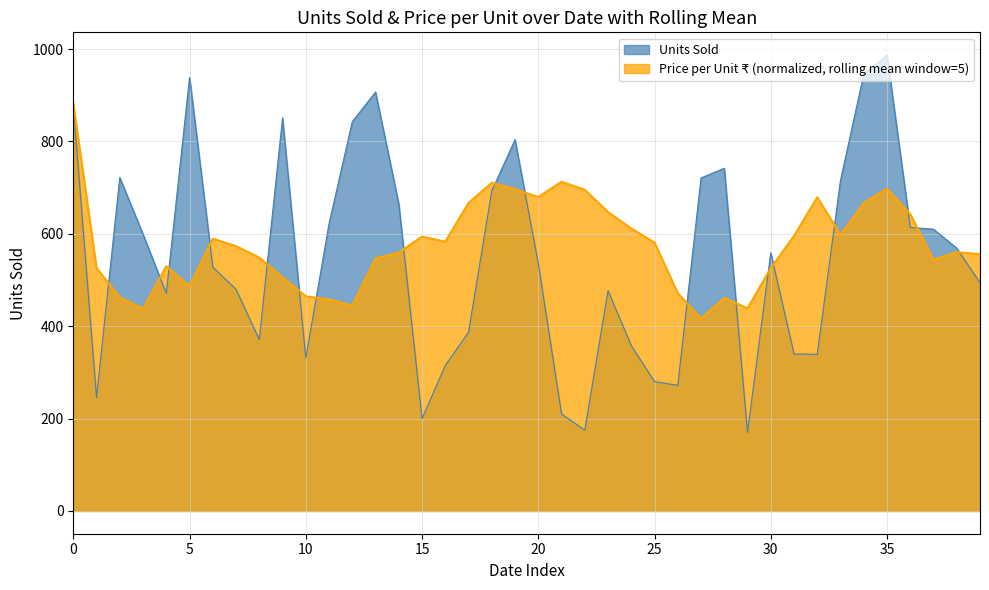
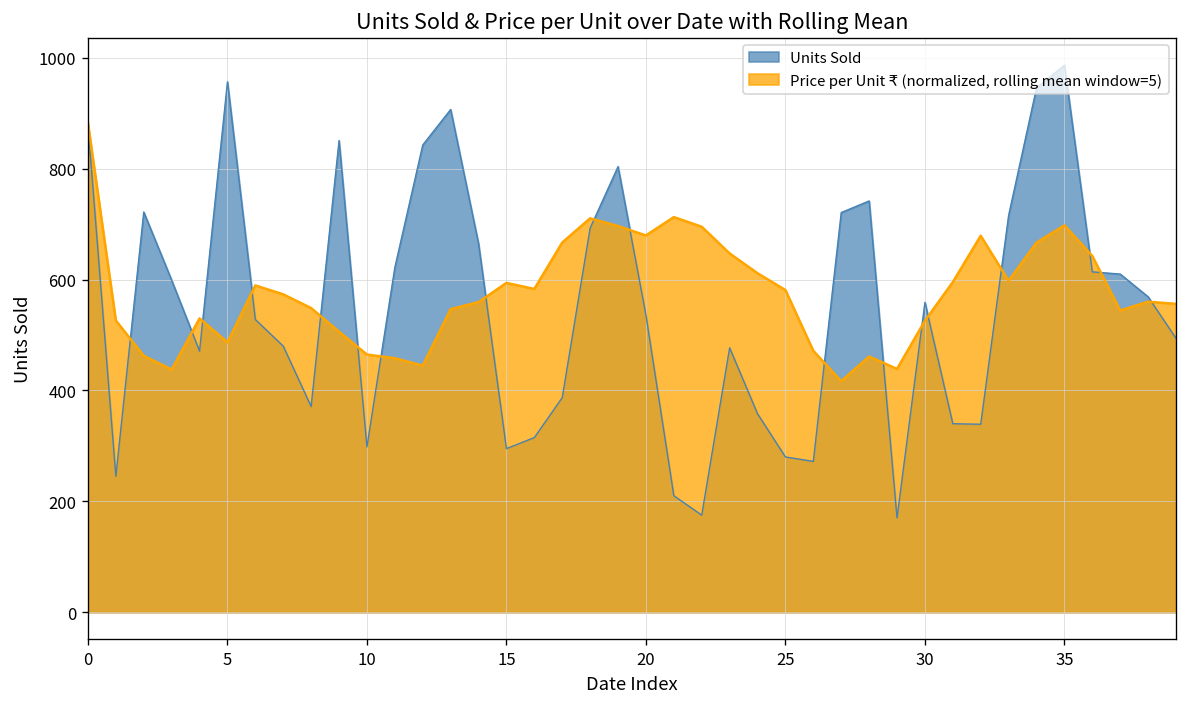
Units Sold, 5: 940 -> 960
Units Sold, 10: 330 -> 300
Units Sold, 15: 200 -> 300
